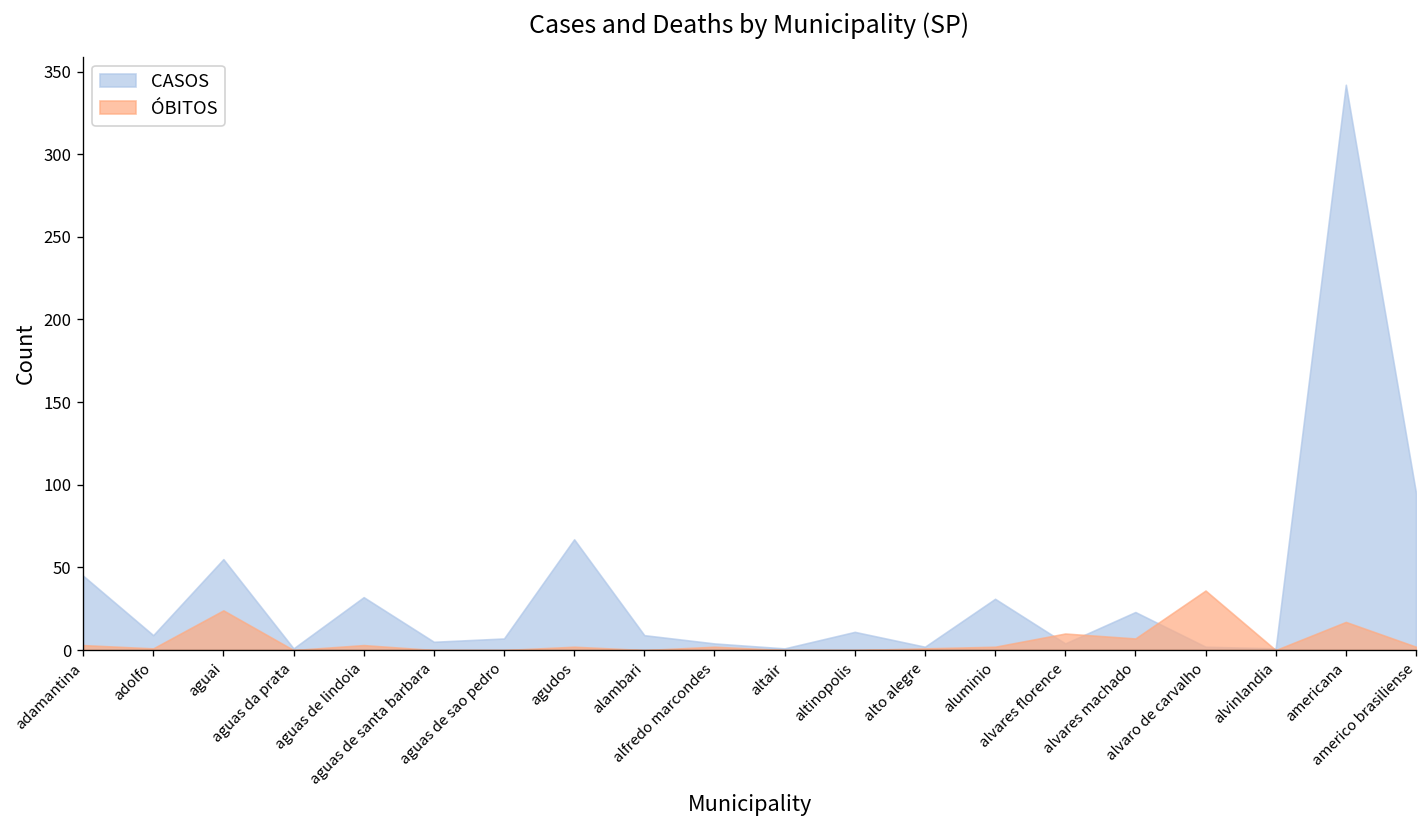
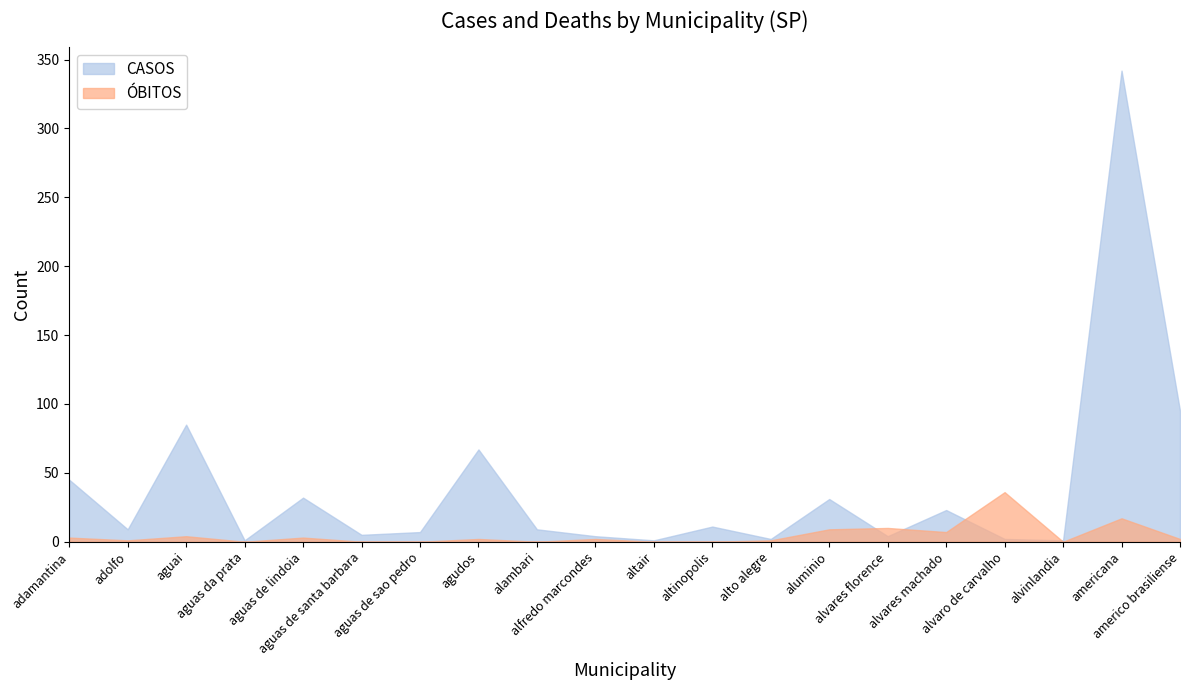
CASOS, aguai: 55 -> 85
ÓBITOS, aguai: 24 -> 4
ÓBITOS, aluminio: 2 -> 9
